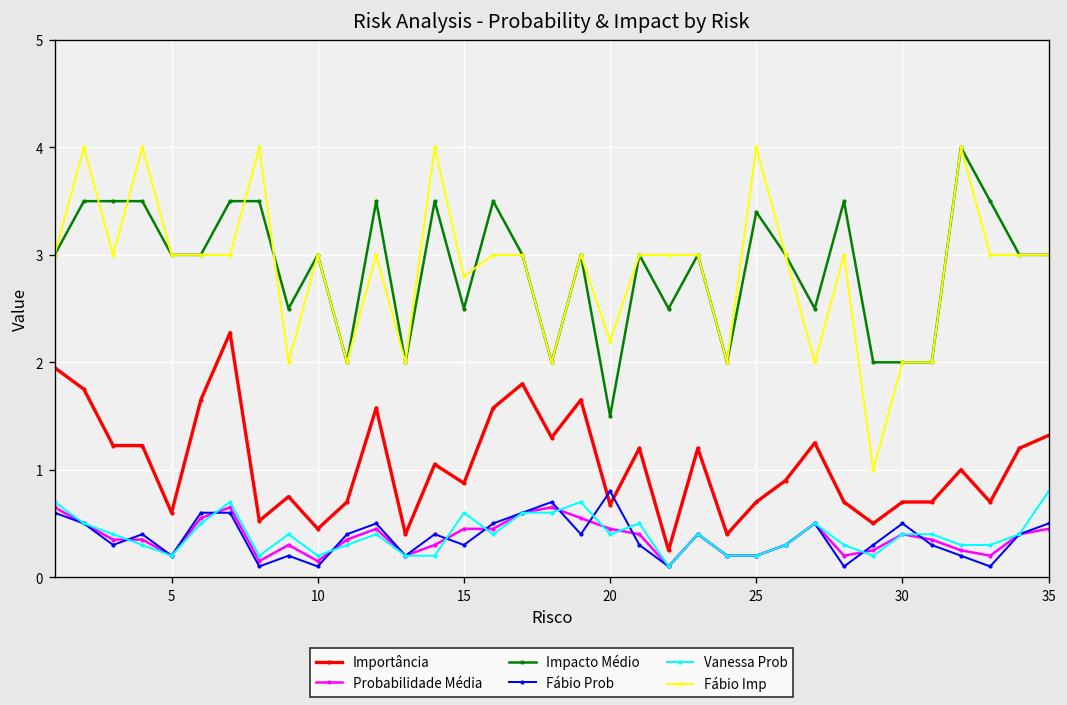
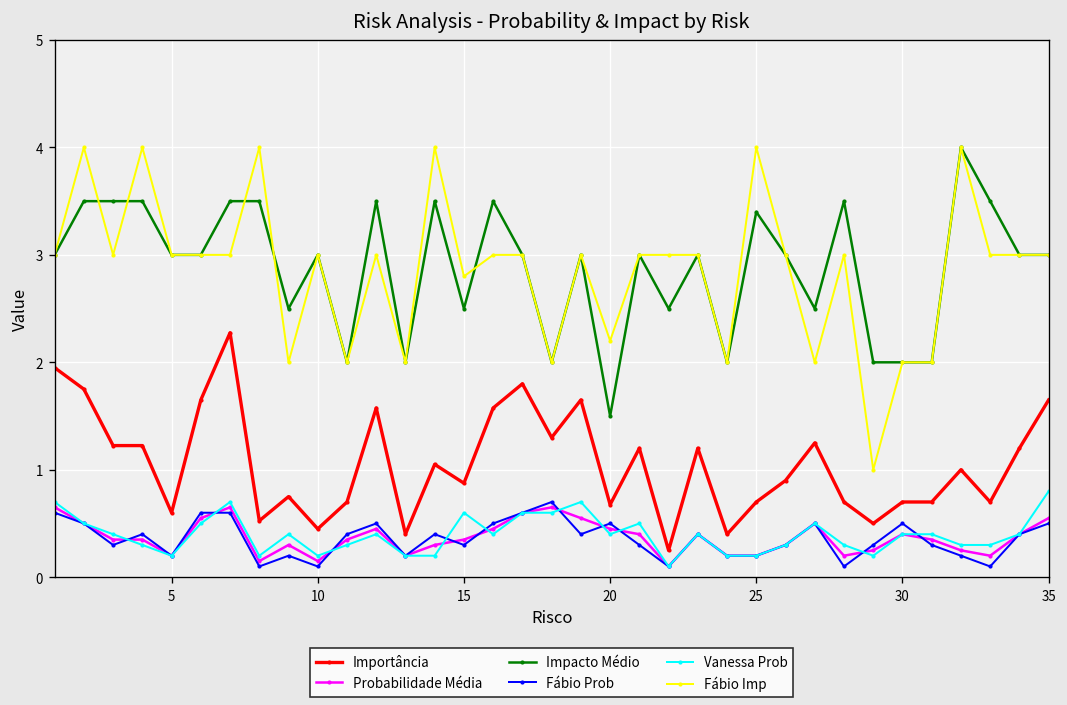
Probabilidade Média, 15: 0.5 -> 0.4
Fábio Prob, 20: 0.8 -> 0.5
Importância, 35: 1.3 -> 1.7
Probabilidade Média, 35: 0.5 -> 0.6
